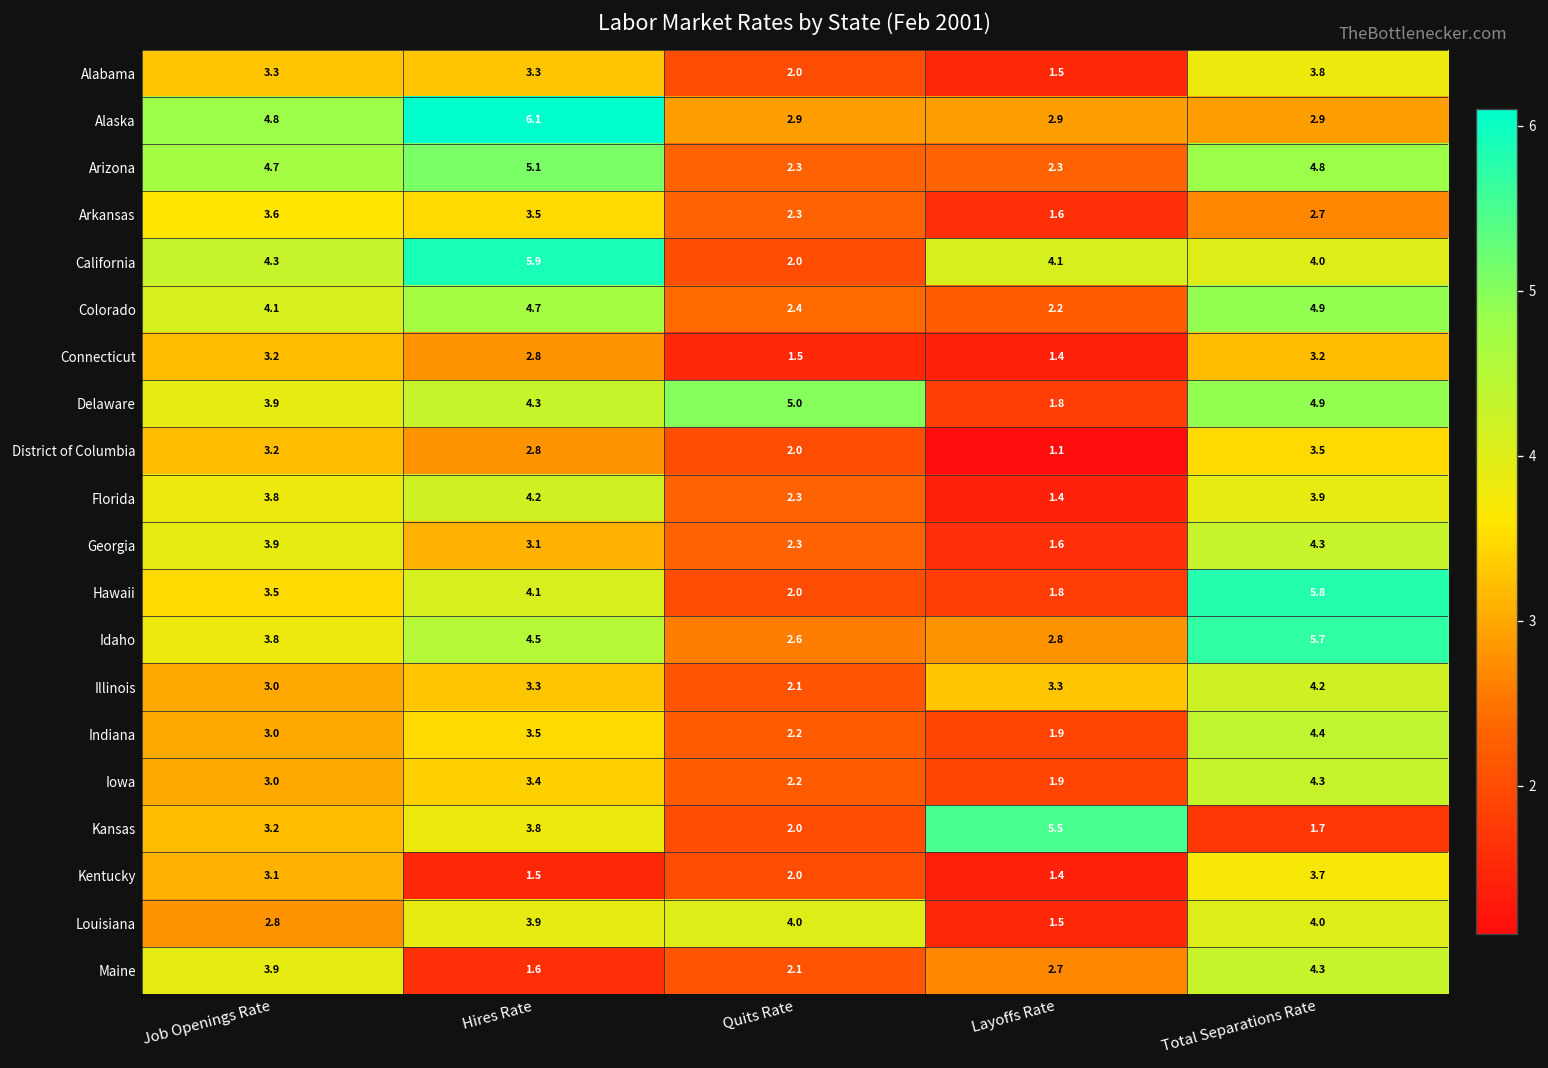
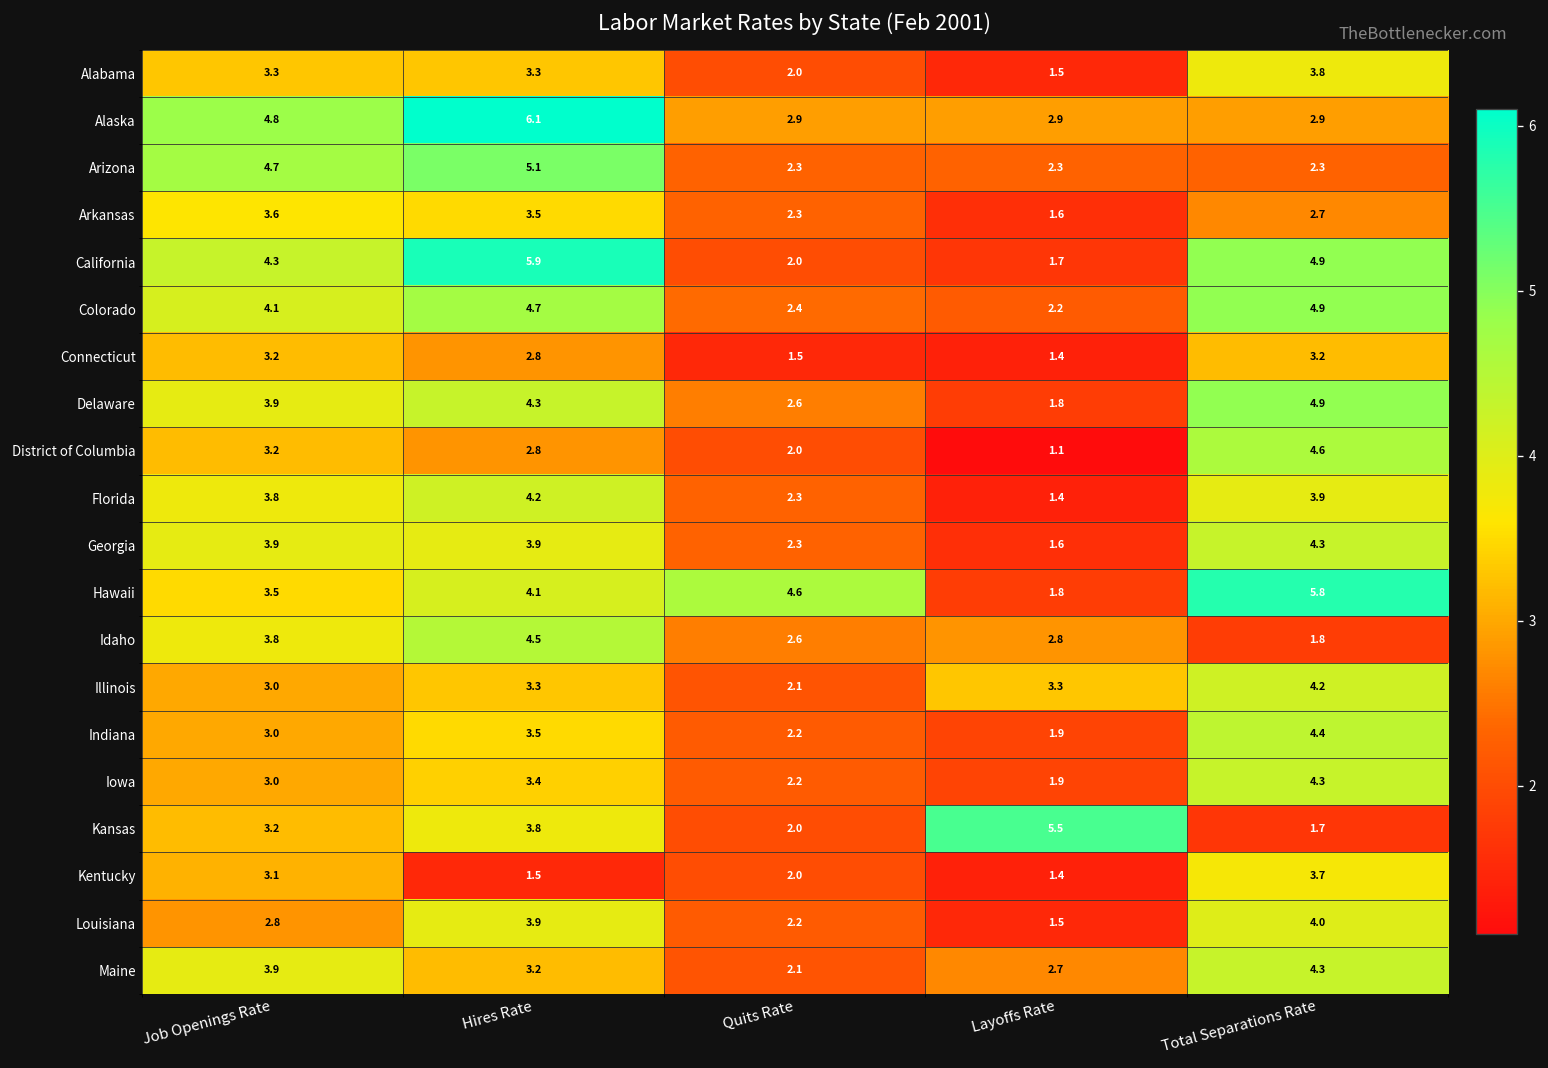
Arizona, Total Separations Rate: 4.8 -> 2.3
California, Layoffs Rate: 4.1 -> 1.7
California, Total Separations Rate: 4.0 -> 4.9
Delaware, Quits Rate: 5.0 -> 2.6
District of Columbia, Total Separations Rate: 3.5 -> 4.6
Georgia, Hires Rate: 3.1 -> 3.9
Hawaii, Quits Rate: 2.0 -> 4.6
Idaho, Total Separations Rate: 5.7 -> 1.8
Louisiana, Quits Rate: 4.0 -> 2.2
Maine, Hires Rate: 1.6 -> 3.2
